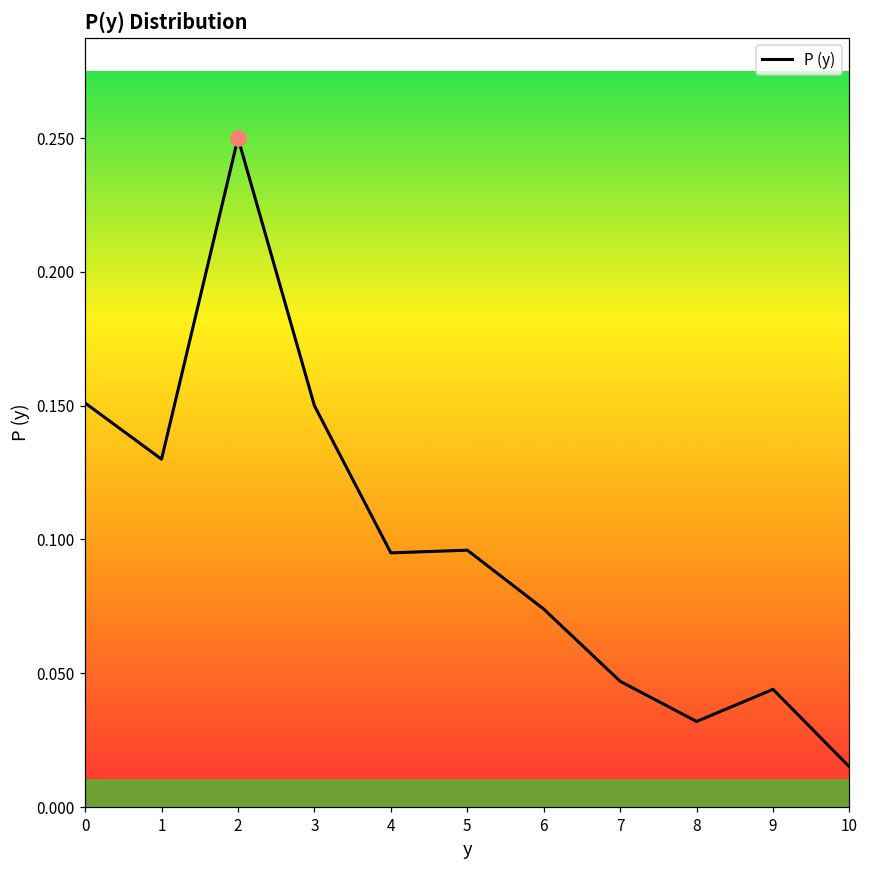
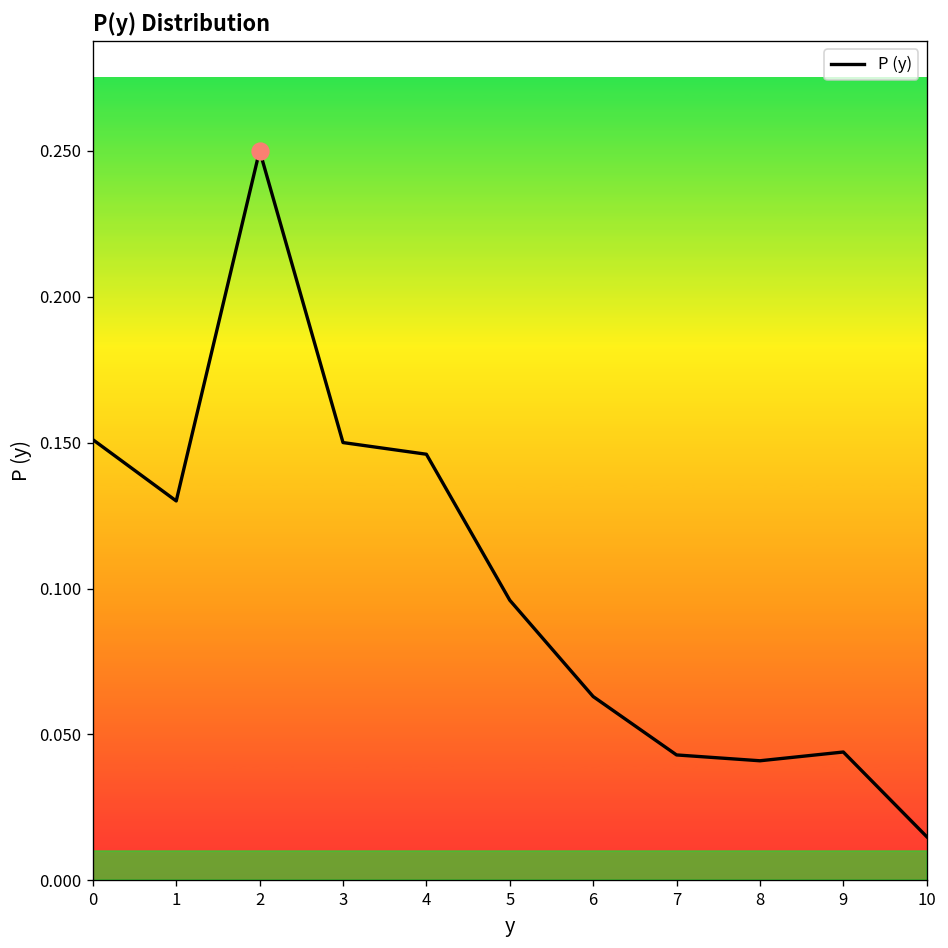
P (y), 4: 0.095 -> 0.146
P (y), 6: 0.074 -> 0.063
P (y), 7: 0.047 -> 0.043
P (y), 8: 0.032 -> 0.041
